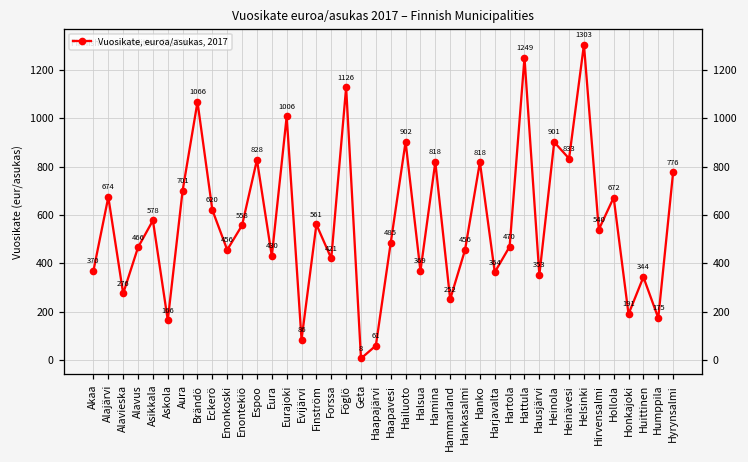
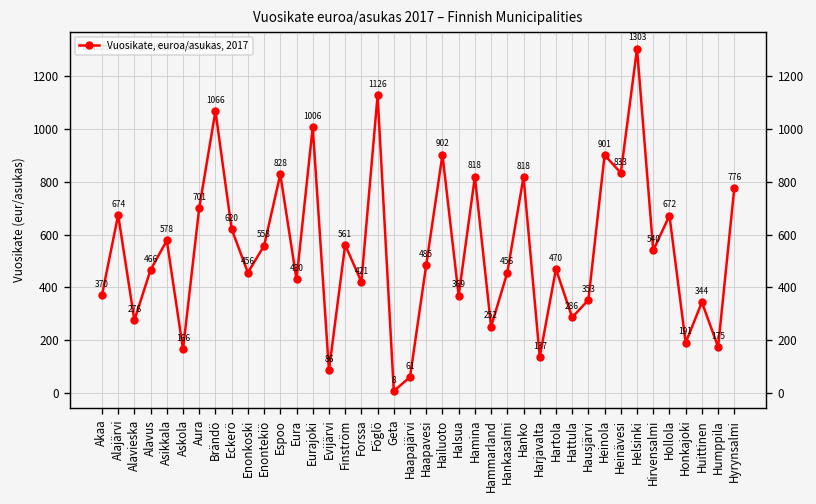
Harjavalta: 364 -> 137
Hattula: 1249 -> 286
